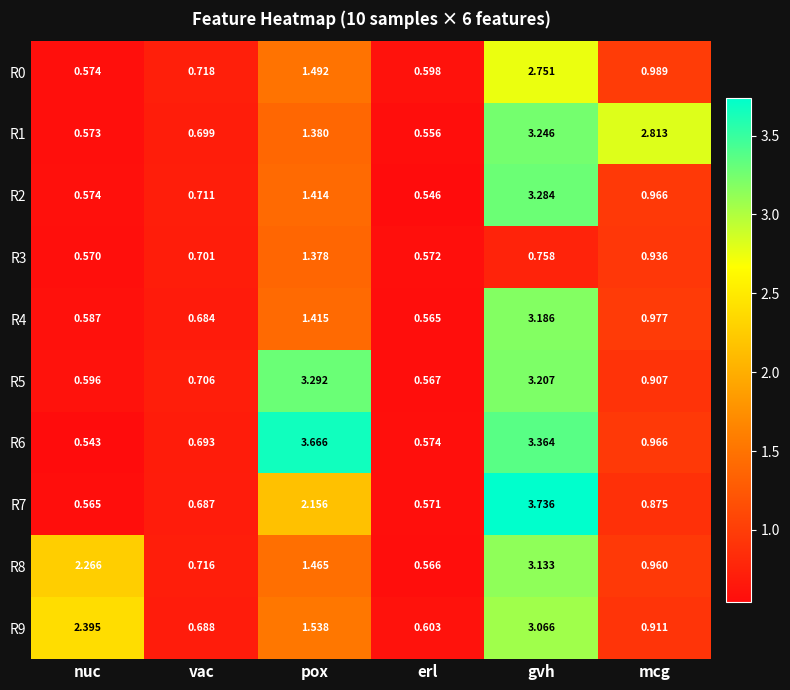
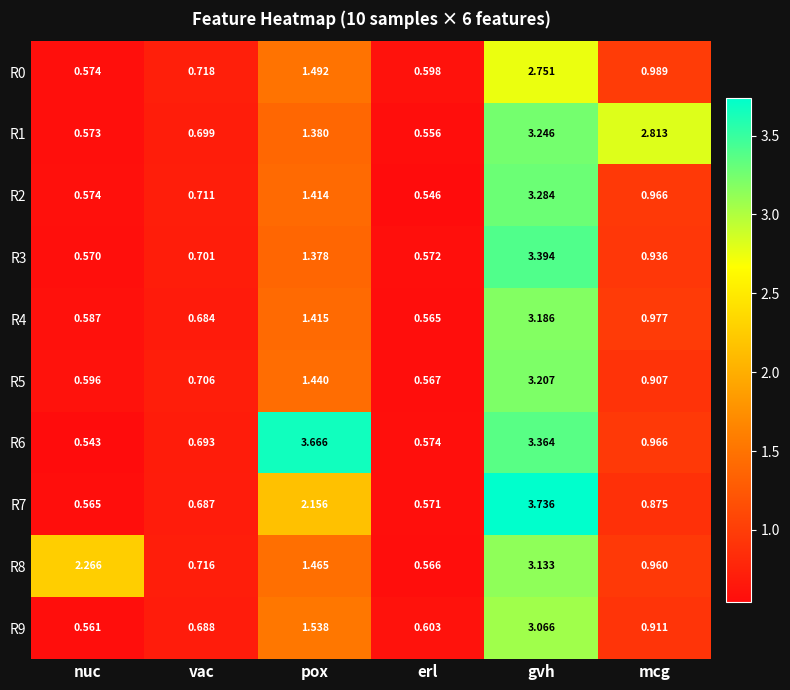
R3, gvh: 0.758 -> 3.394
R5, pox: 3.292 -> 1.440
R9, nuc: 2.395 -> 0.561
